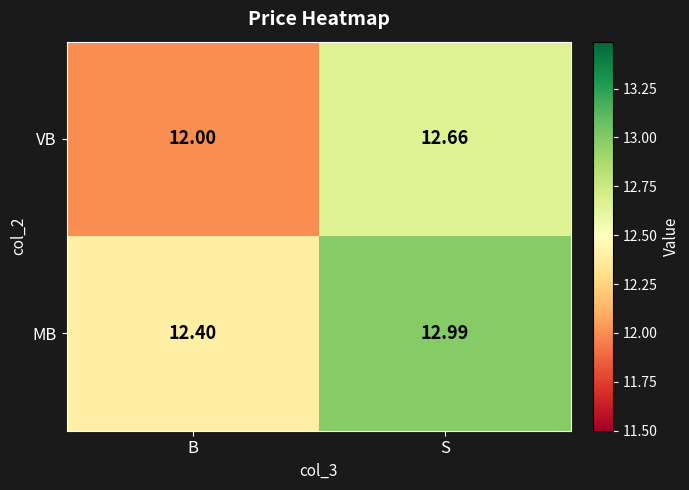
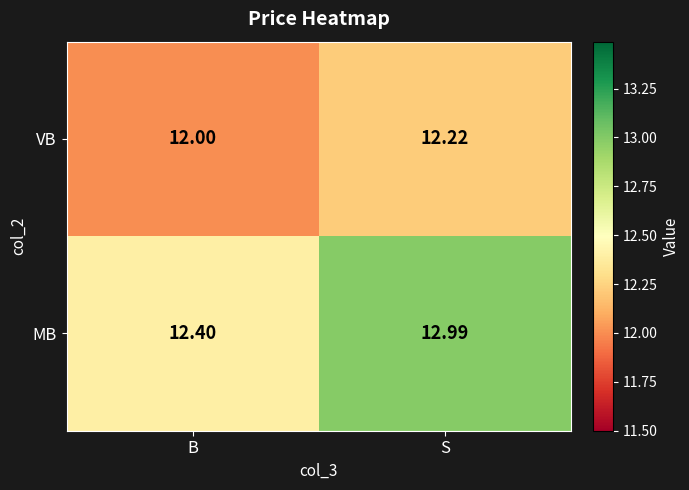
VB, S: 12.66 -> 12.22
